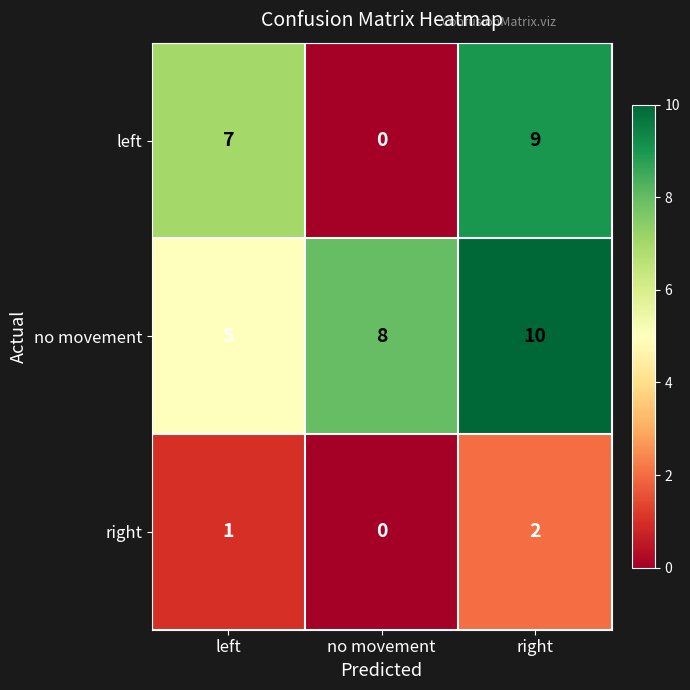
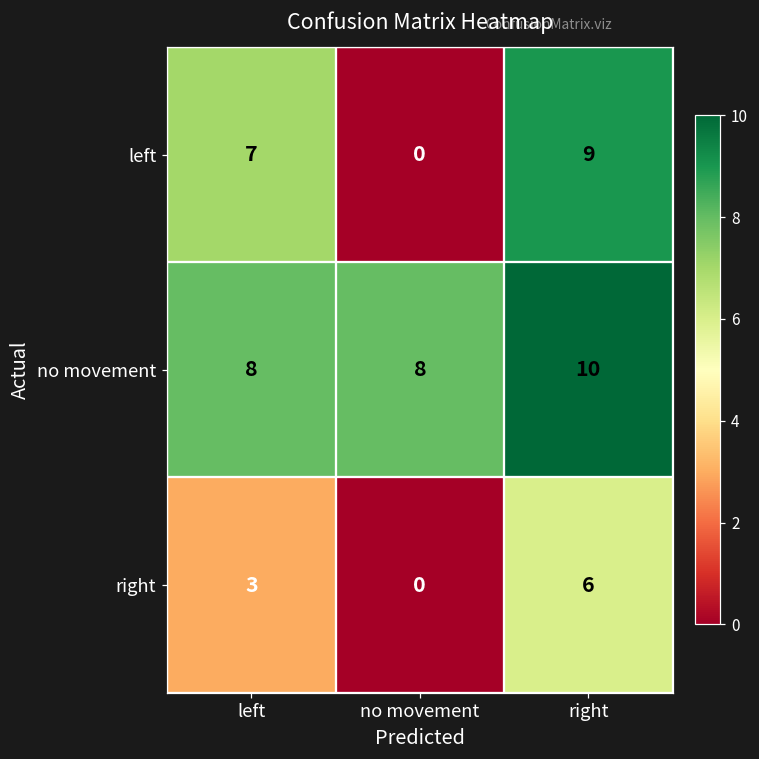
no movement, left: 5 -> 8
right, left: 1 -> 3
right, right: 2 -> 6
